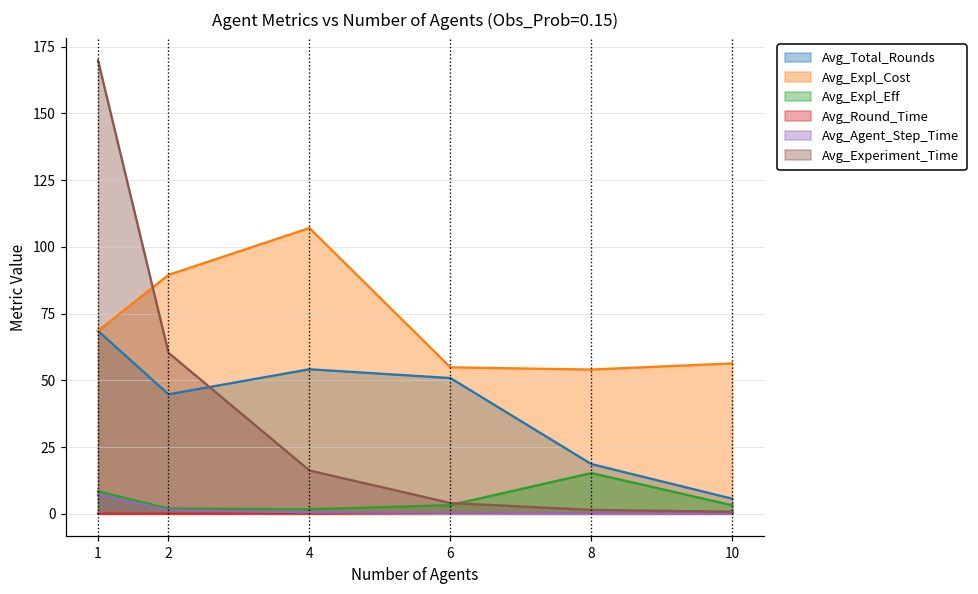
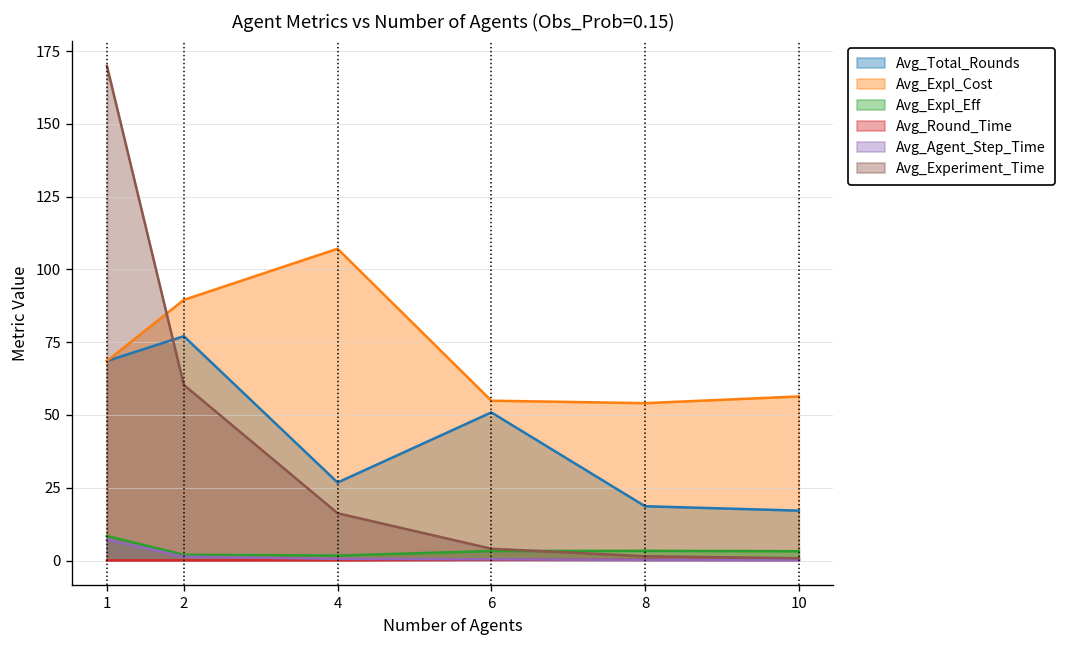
Avg_Total_Rounds, 2: 45 -> 77
Avg_Total_Rounds, 4: 54 -> 27
Avg_Expl_Eff, 8: 15 -> 3
Avg_Total_Rounds, 10: 6 -> 17
